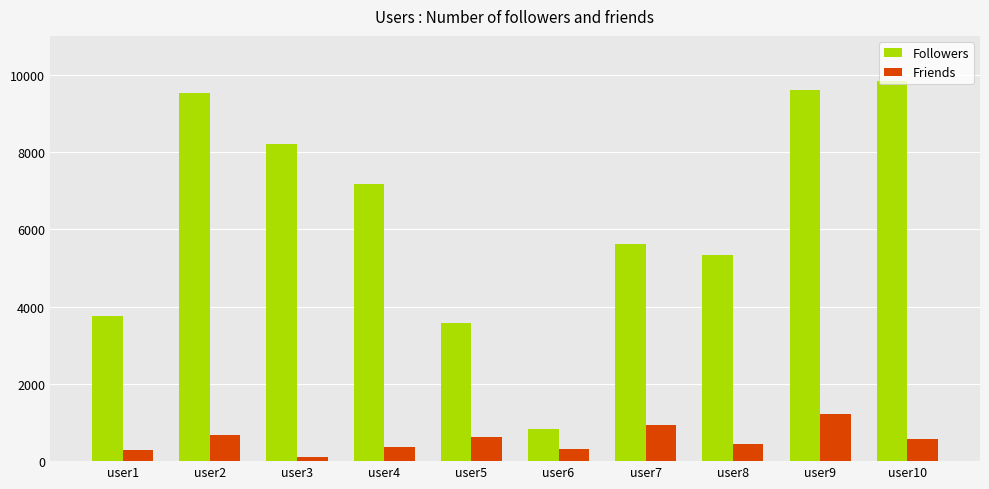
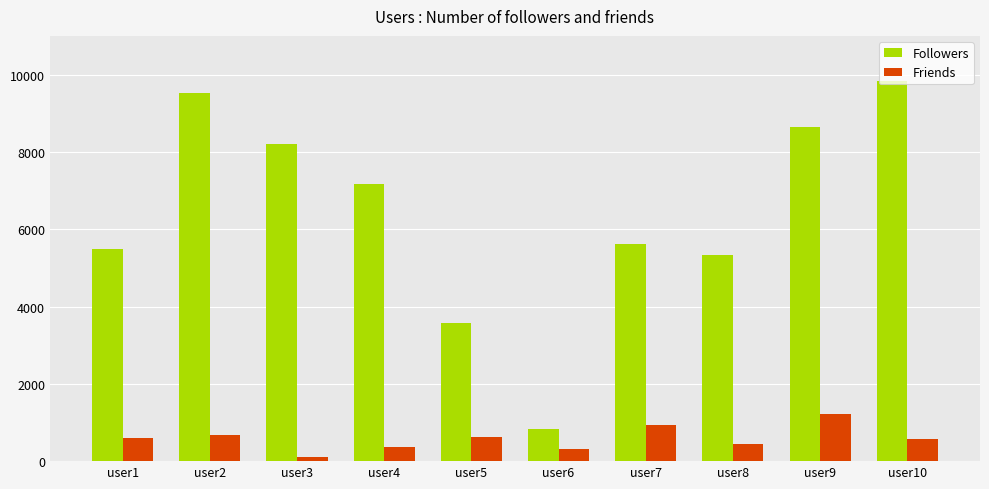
Followers, user1: 3800 -> 5500
Friends, user1: 300 -> 600
Followers, user9: 9600 -> 8700
